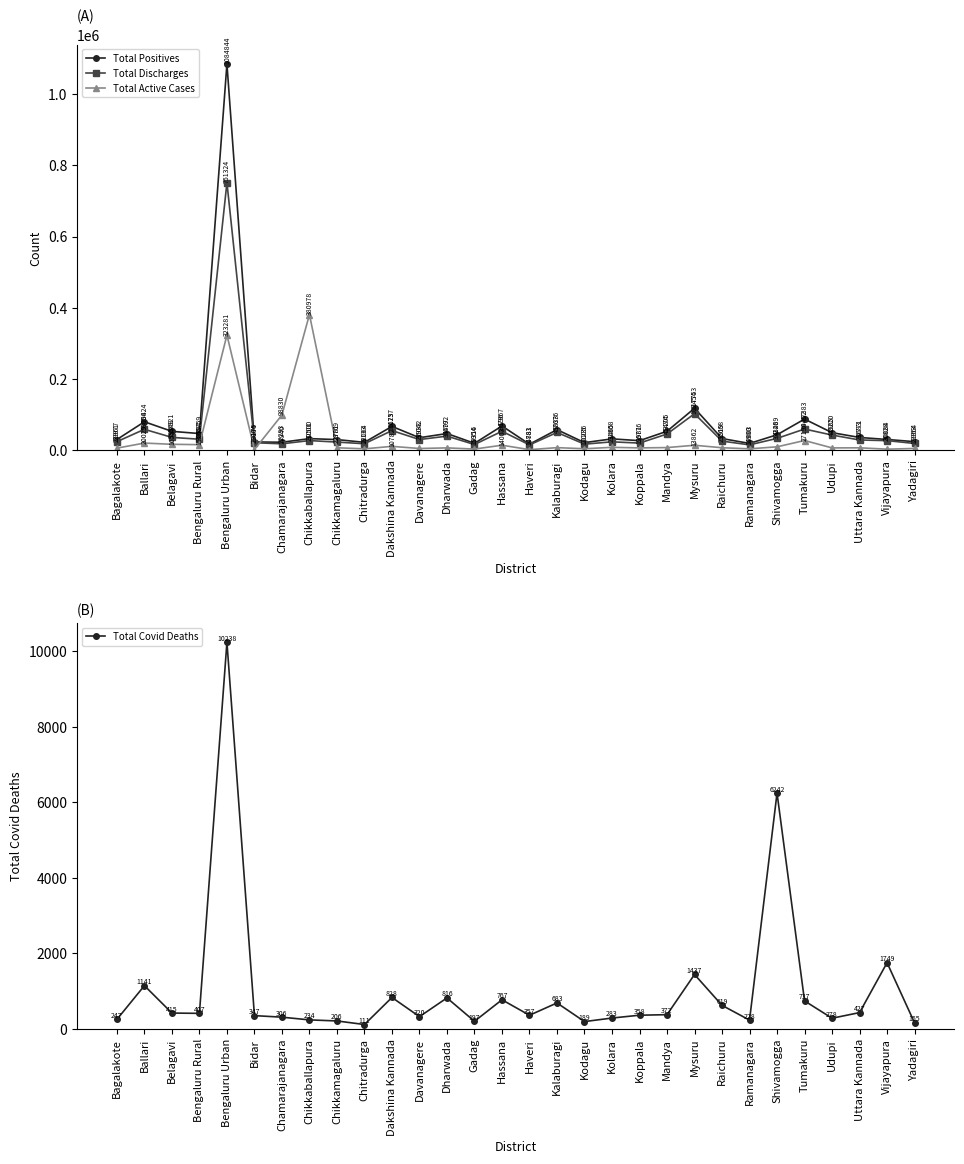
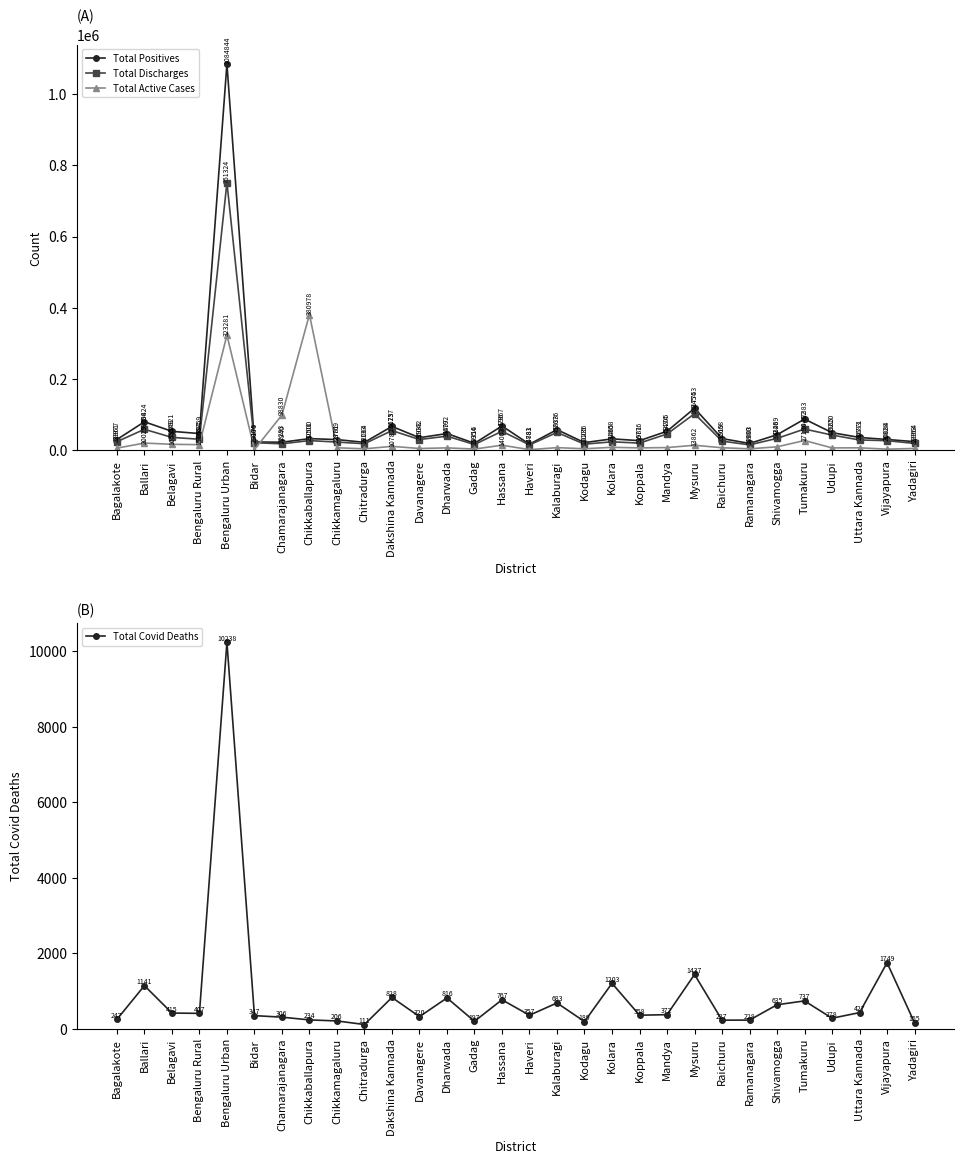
(B), Kolara: 283 -> 1203
(B), Raichuru: 619 -> 227
(B), Shivamogga: 6242 -> 635
